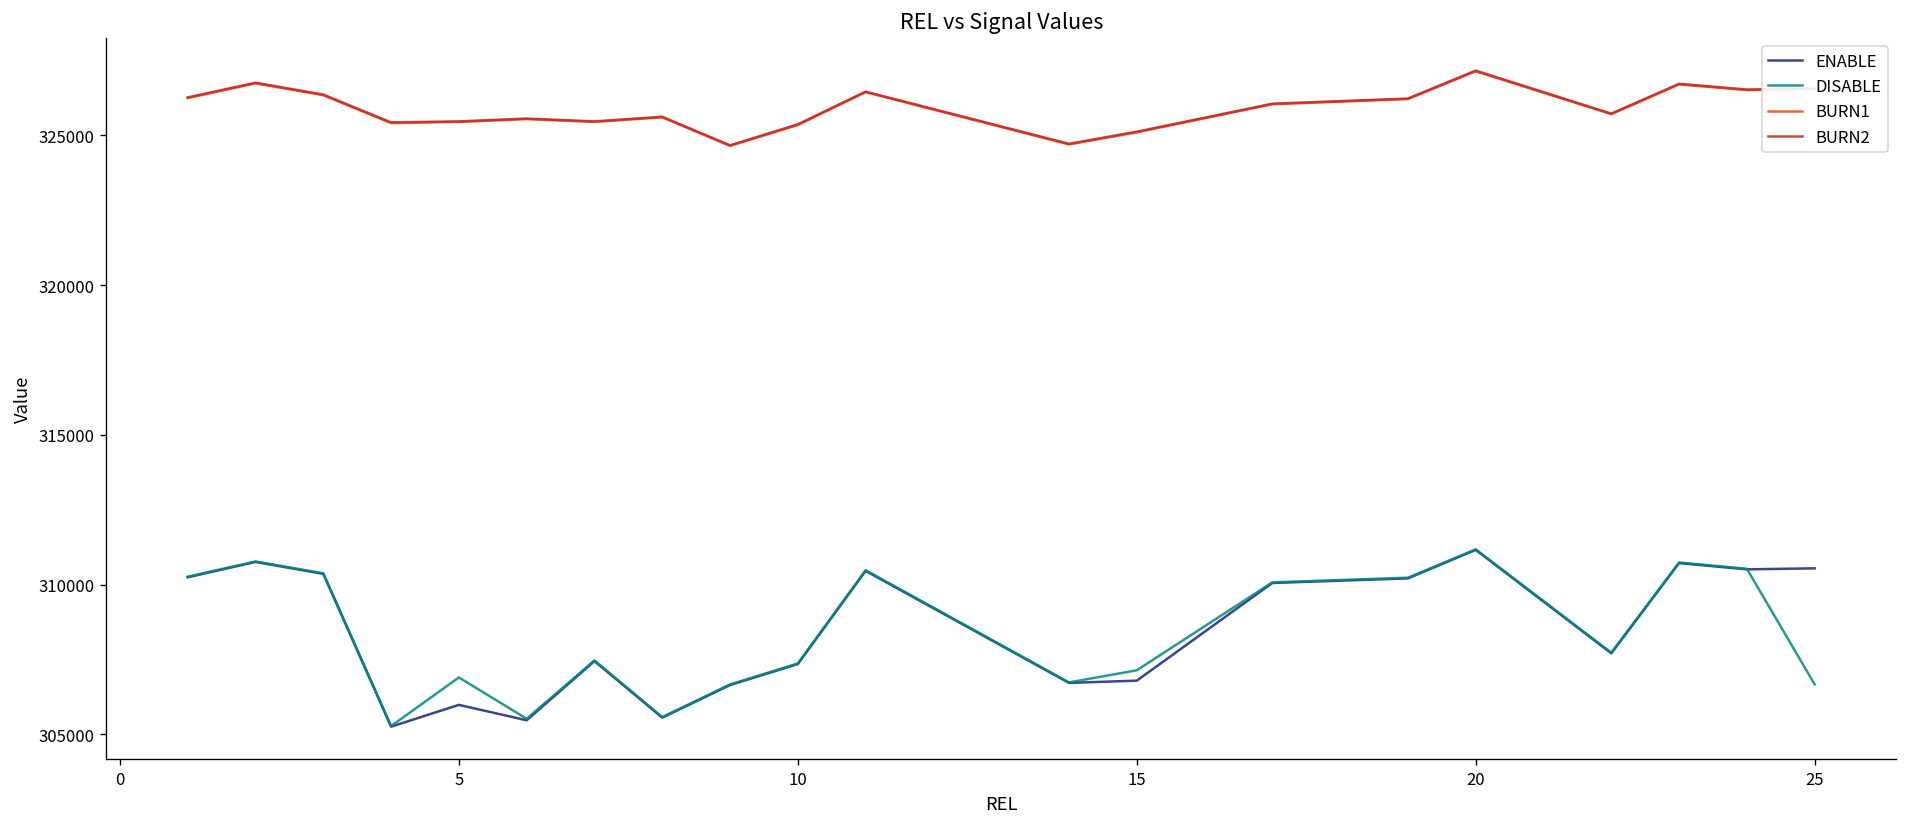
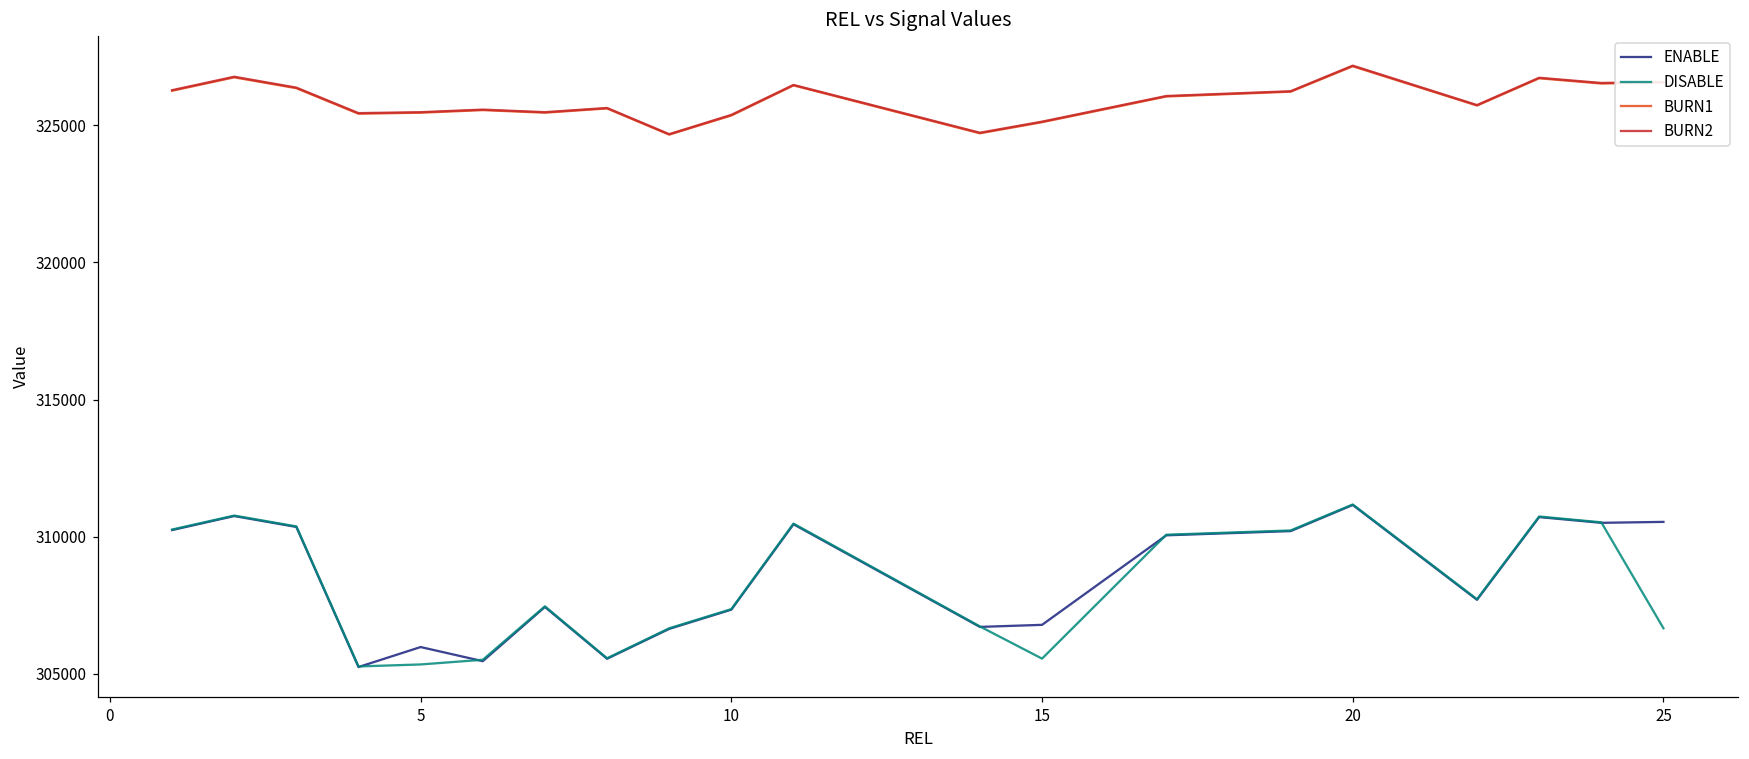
DISABLE, 5: 306900 -> 305300
DISABLE, 15: 307100 -> 305600
